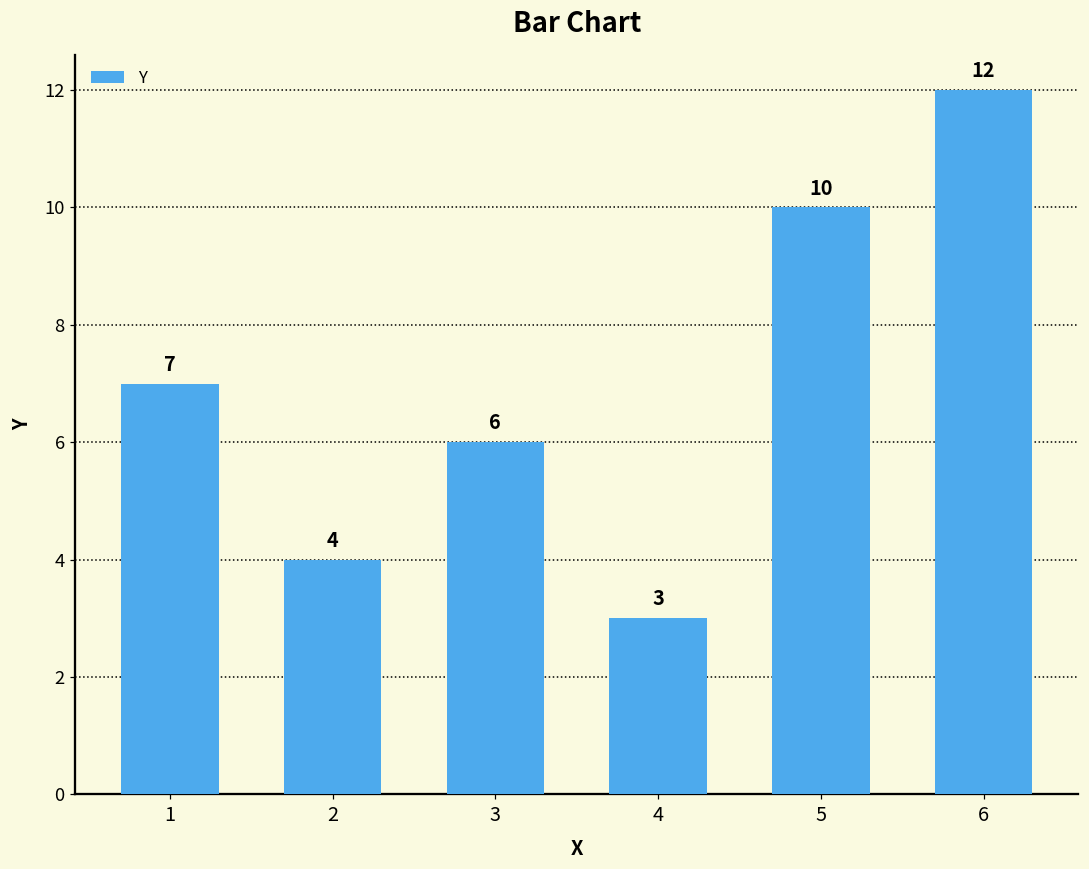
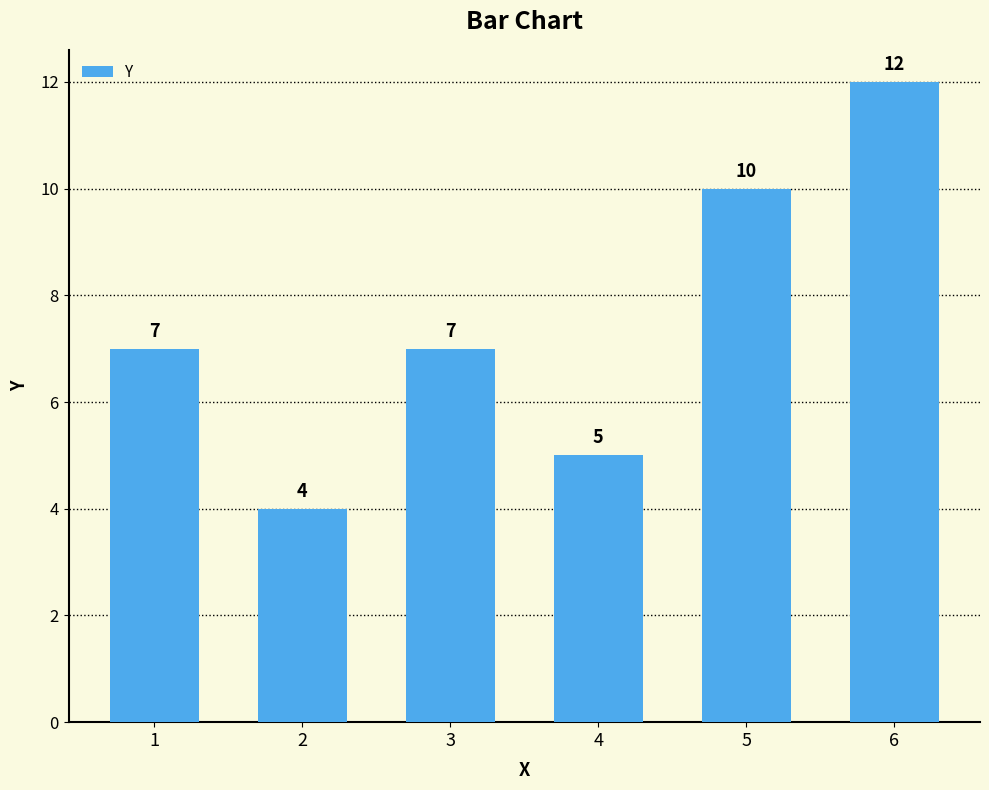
3: 6 -> 7
4: 3 -> 5
